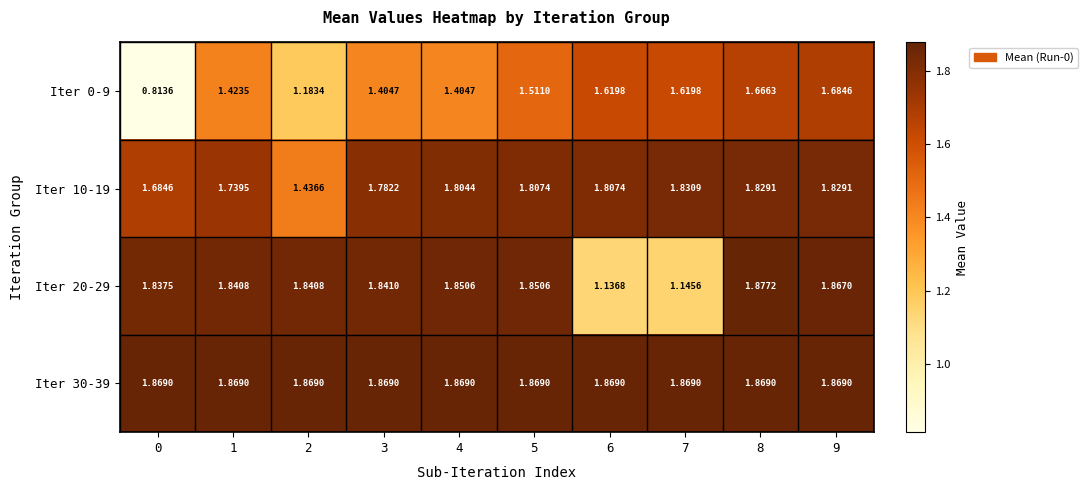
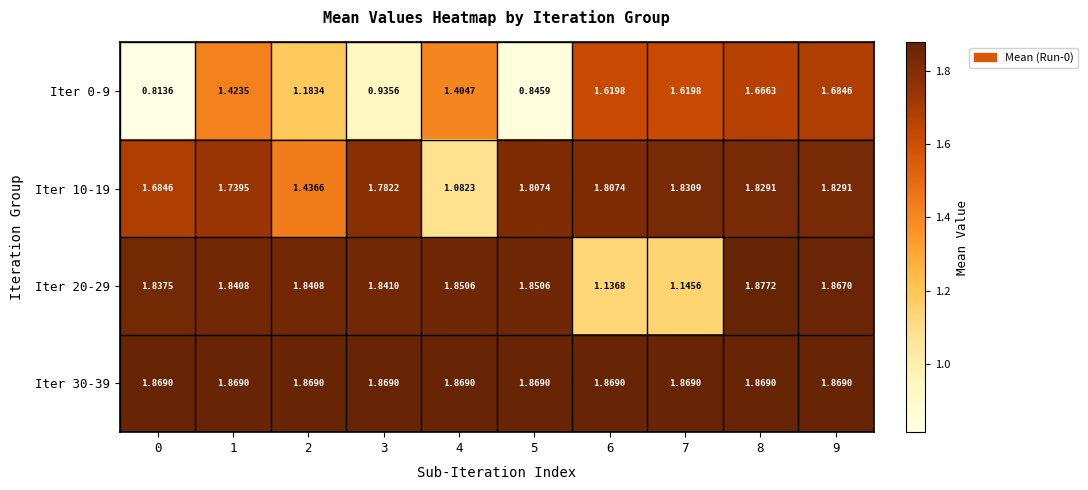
Iter 0-9, 3: 1.4047 -> 0.9356
Iter 0-9, 5: 1.5110 -> 0.8459
Iter 10-19, 4: 1.8044 -> 1.0823
